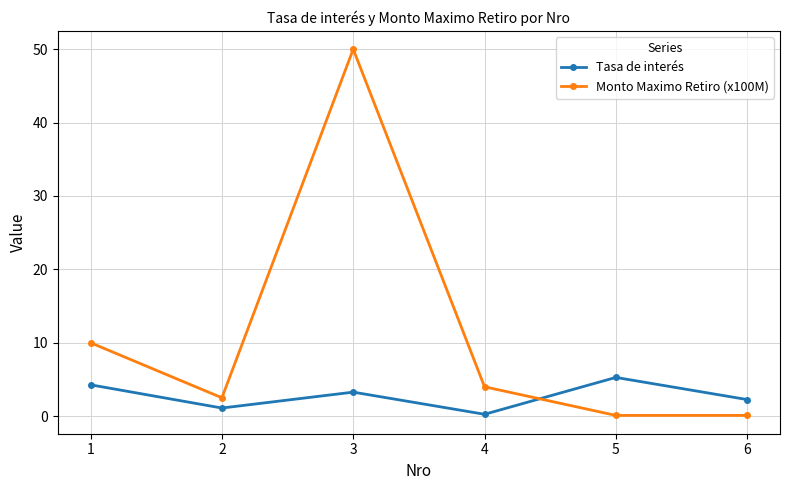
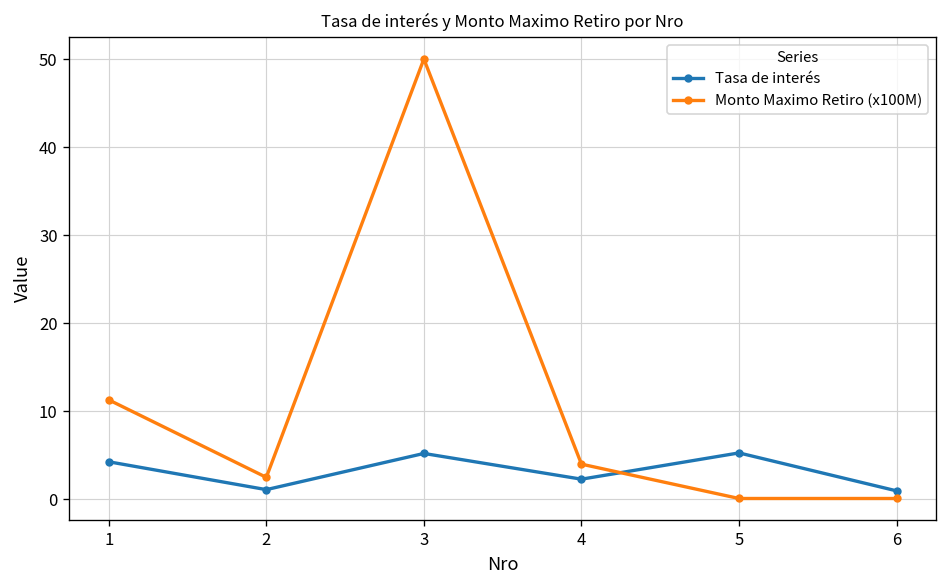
Monto Maximo Retiro (x100M), 1: 10 -> 11
Tasa de interés, 3: 3 -> 5
Tasa de interés, 4: 0 -> 2
Tasa de interés, 6: 2 -> 1
